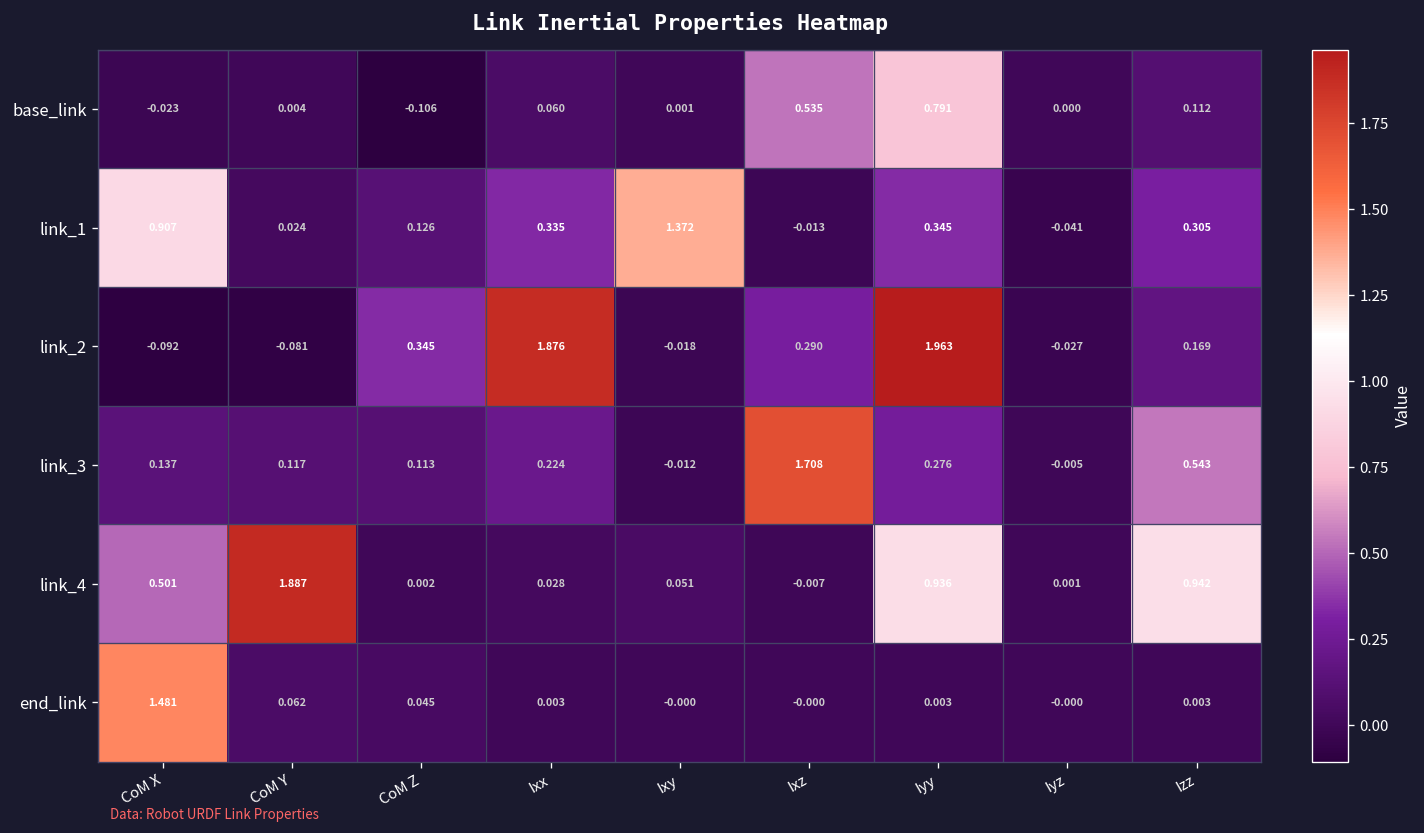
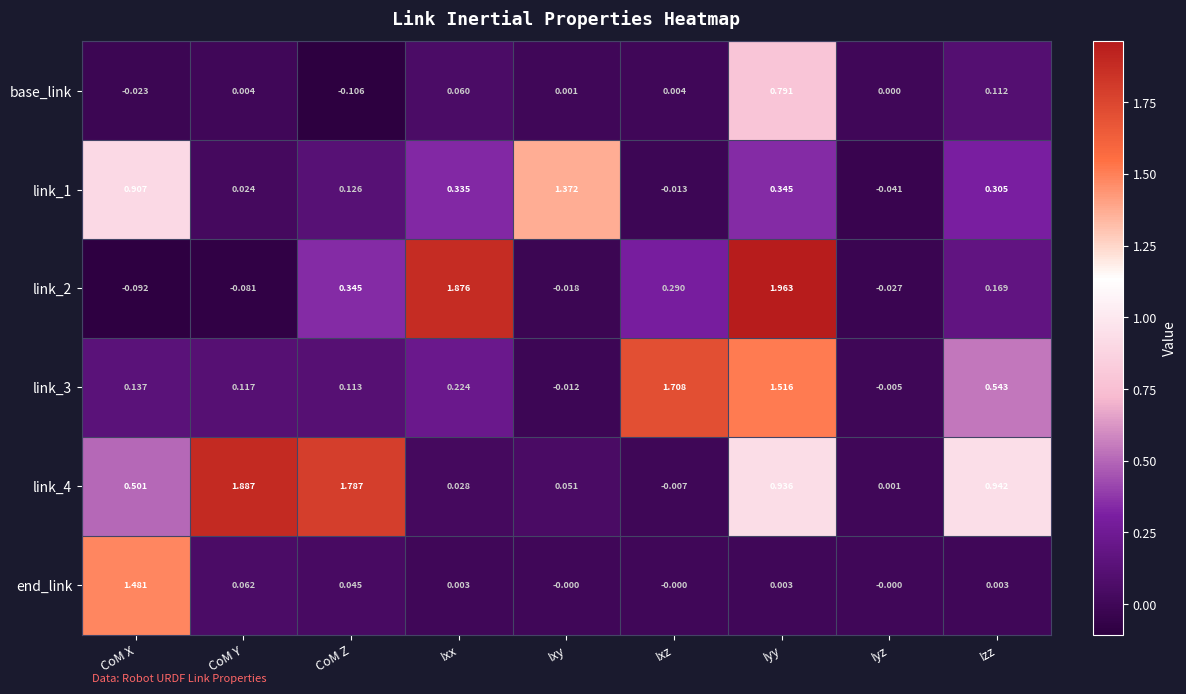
base_link, Ixz: 0.535 -> 0.004
link_3, Iyy: 0.276 -> 1.516
link_4, CoM Z: 0.002 -> 1.787
